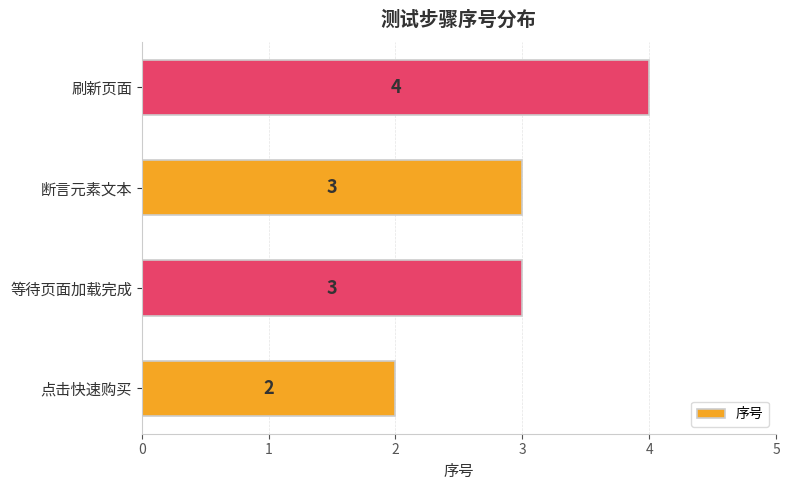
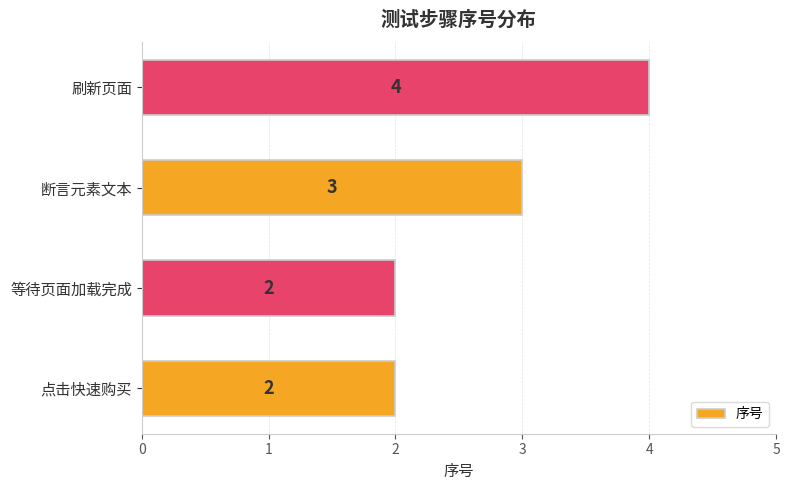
等待页面加载完成: 3 -> 2
